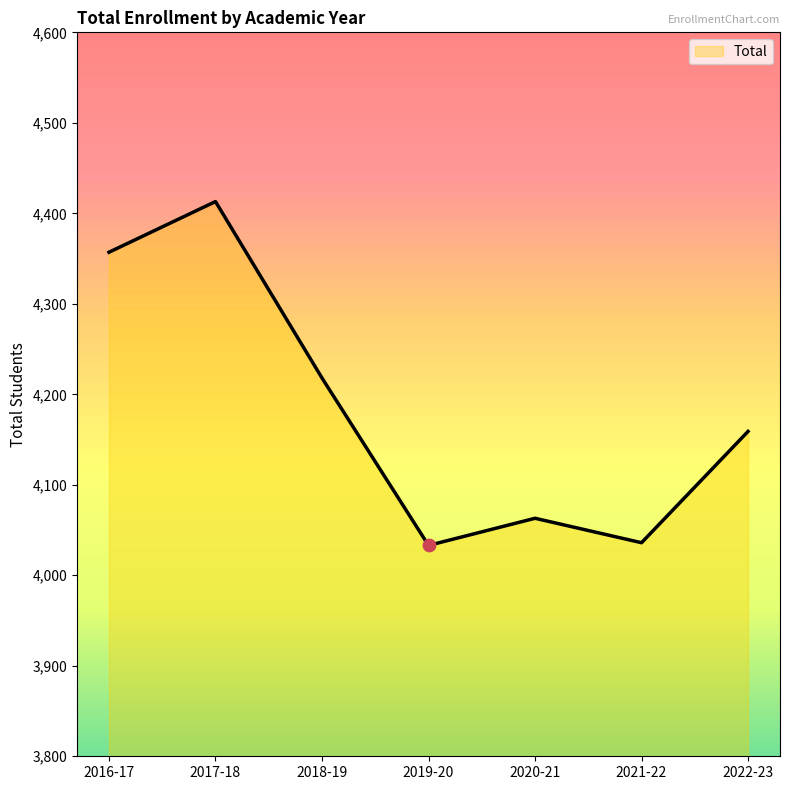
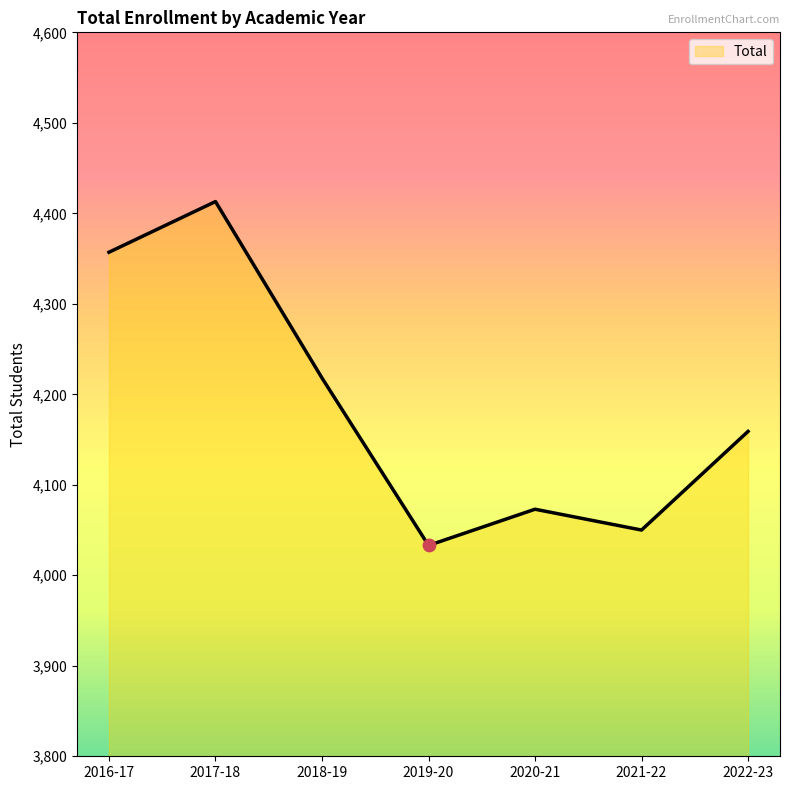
Total, 2020-21: 4,060 -> 4,070
Total, 2021-22: 4,040 -> 4,050
